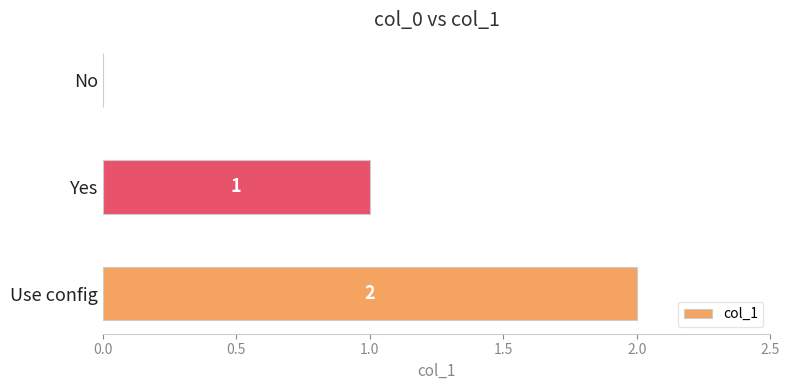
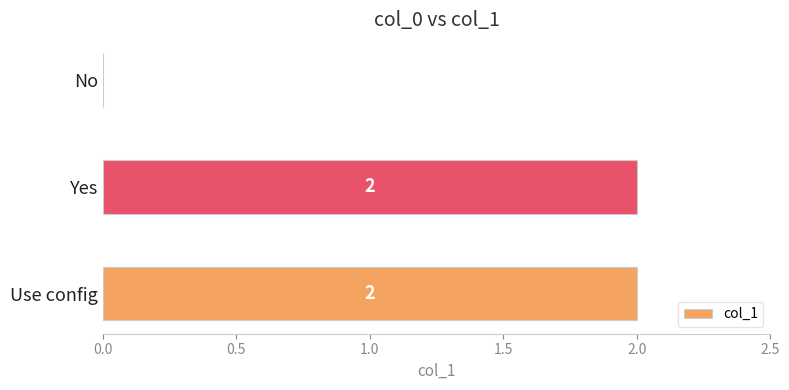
Yes: 1 -> 2
